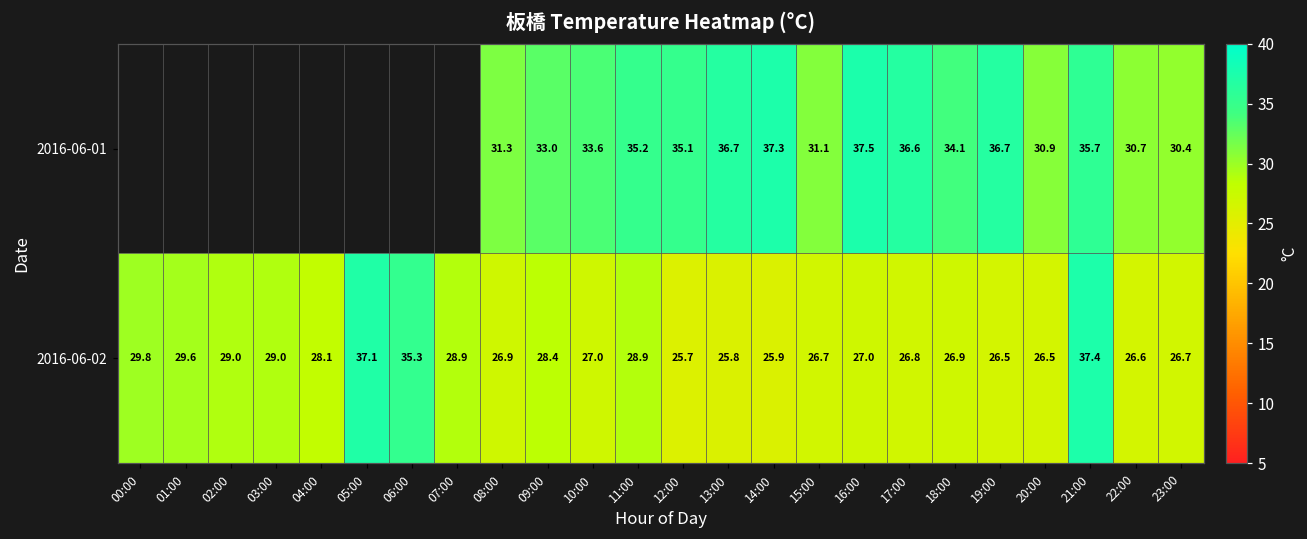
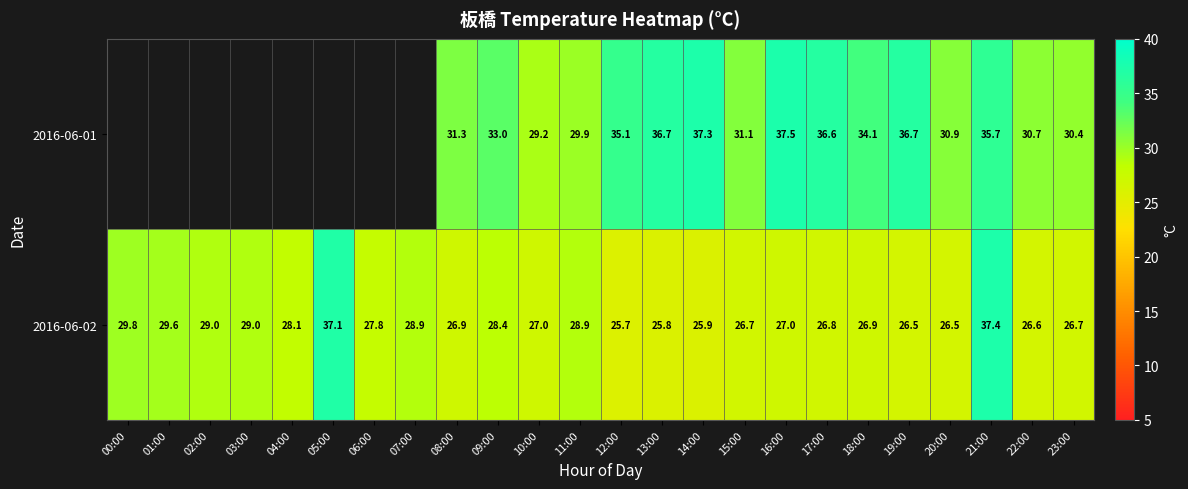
2016-06-01, 10:00: 33.6 -> 29.2
2016-06-01, 11:00: 35.2 -> 29.9
2016-06-02, 06:00: 35.3 -> 27.8
